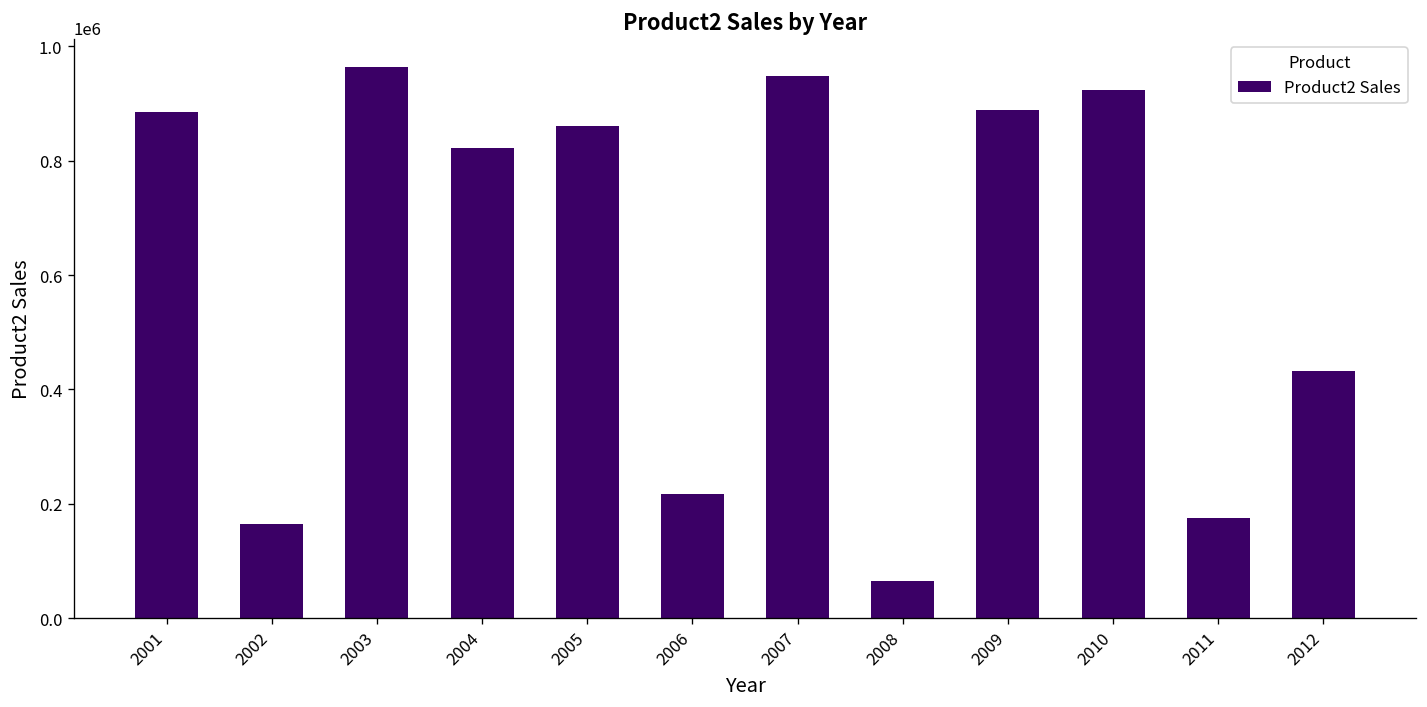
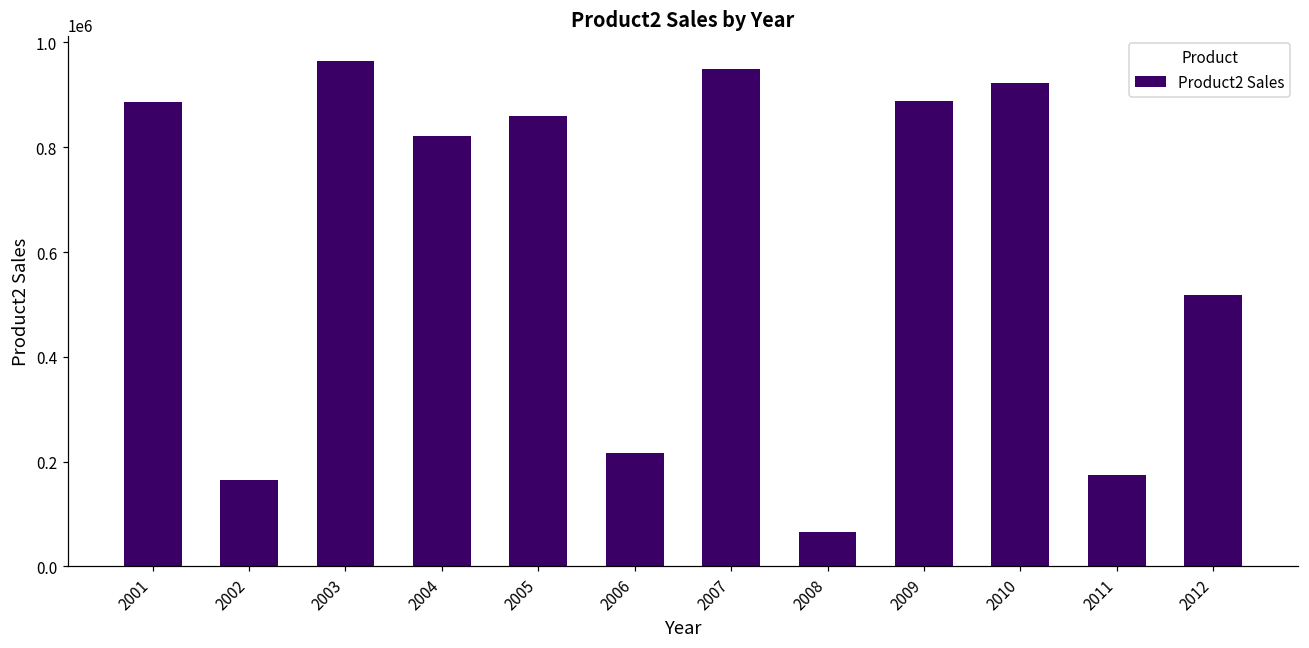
2012: 430000 -> 520000
